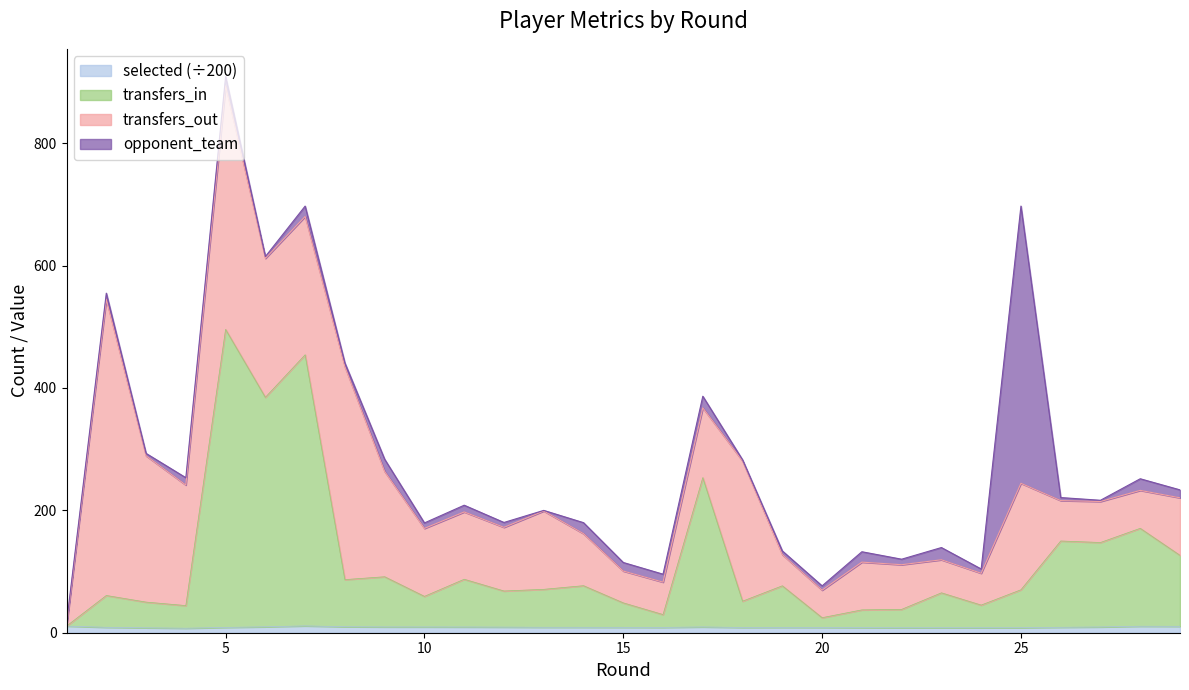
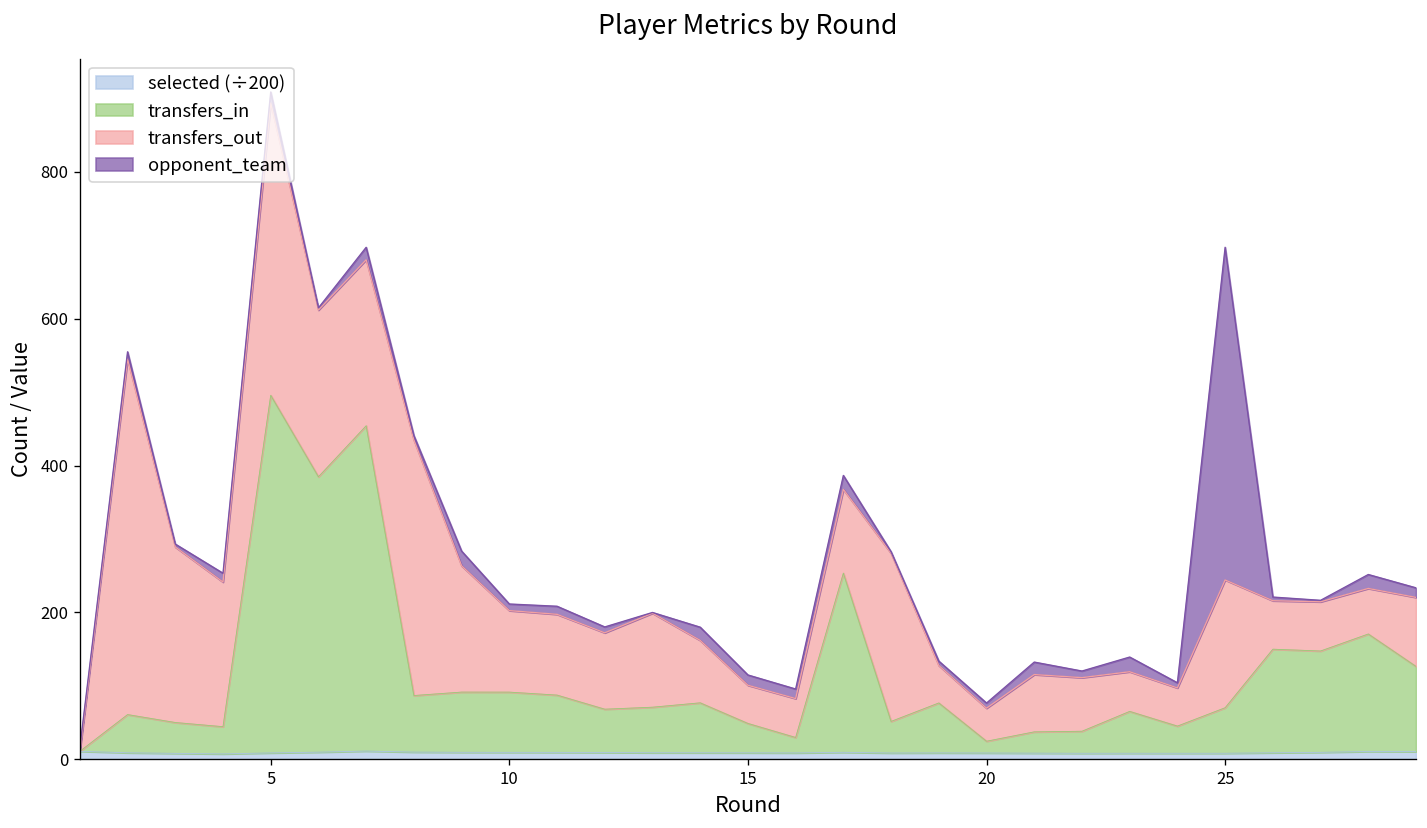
transfers_in, 10: 50 -> 80
